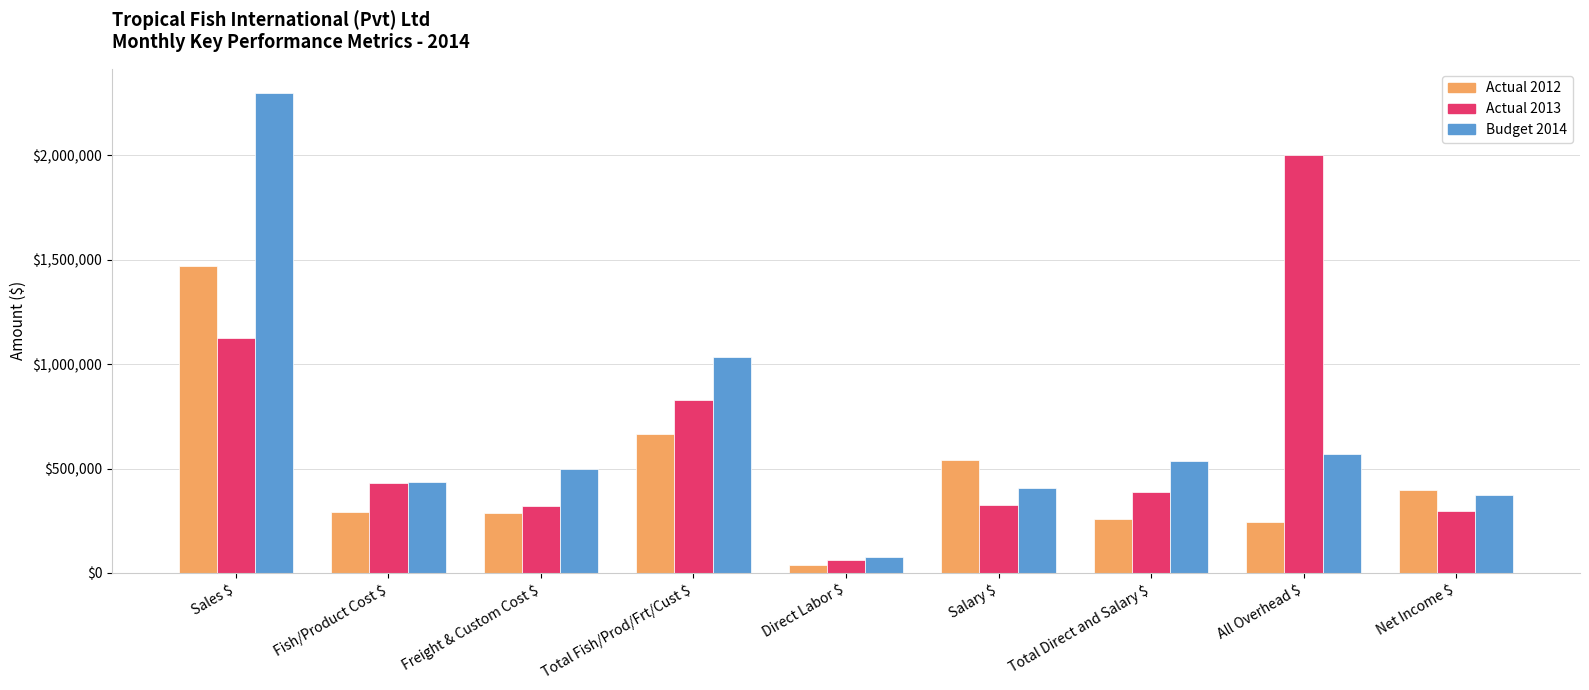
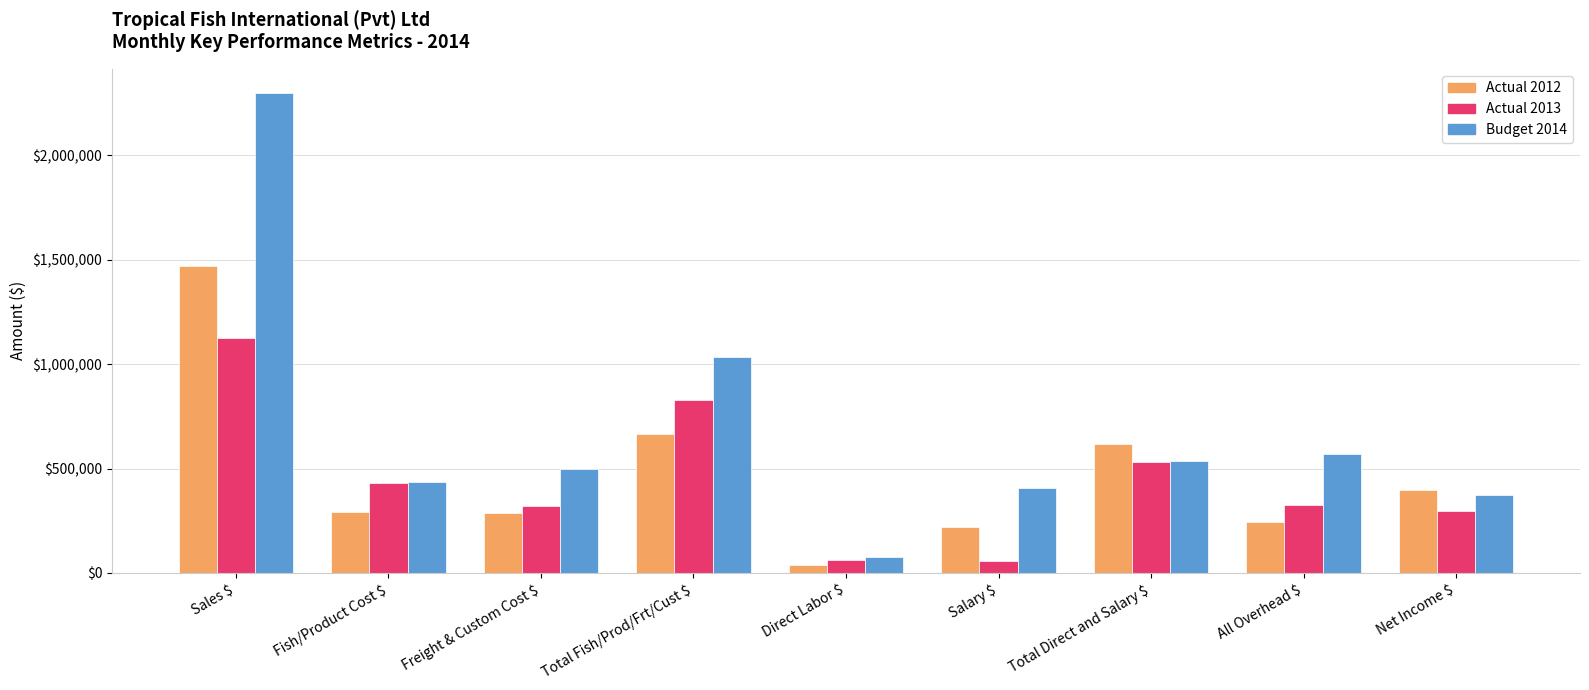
Actual 2012, Salary $: $540,000 -> $220,000
Actual 2013, Salary $: $330,000 -> $60,000
Actual 2012, Total Direct and Salary $: $260,000 -> $620,000
Actual 2013, Total Direct and Salary $: $390,000 -> $530,000
Actual 2013, All Overhead $: $2,000,000 -> $330,000
